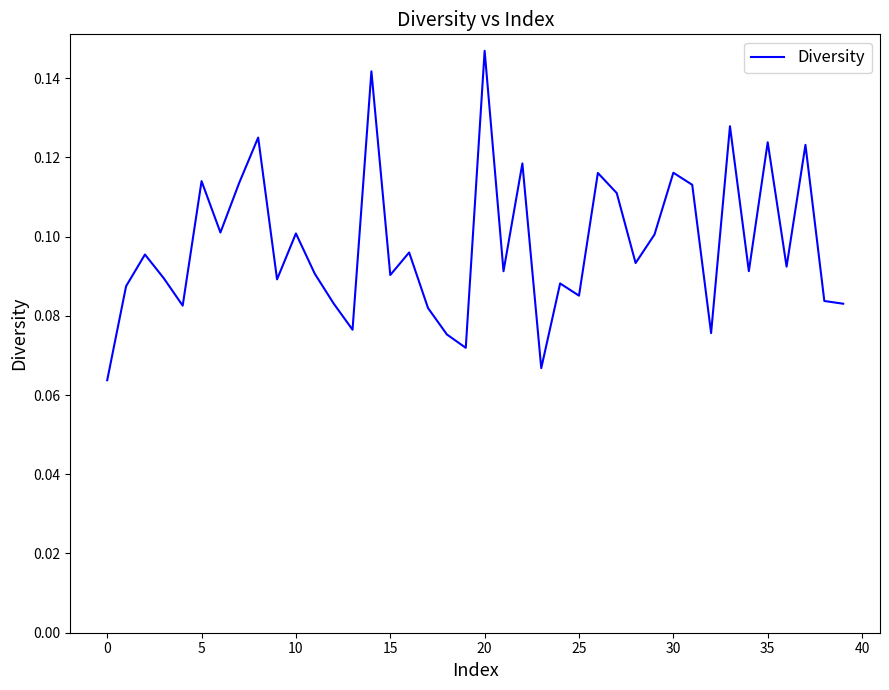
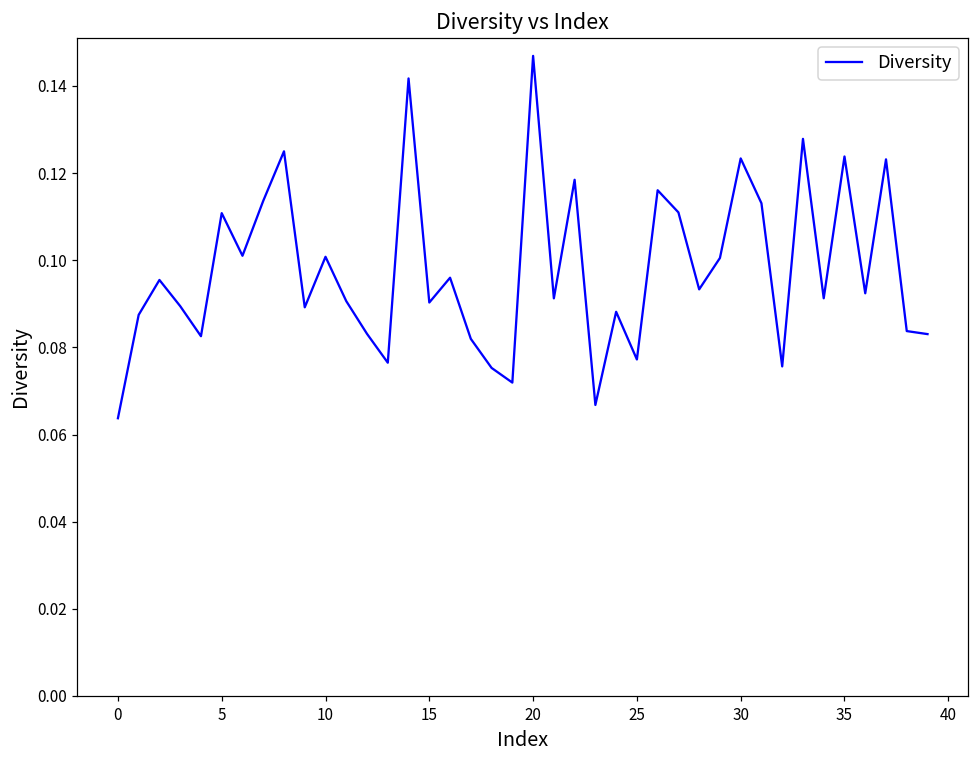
5: 0.114 -> 0.111
25: 0.085 -> 0.077
30: 0.116 -> 0.123
